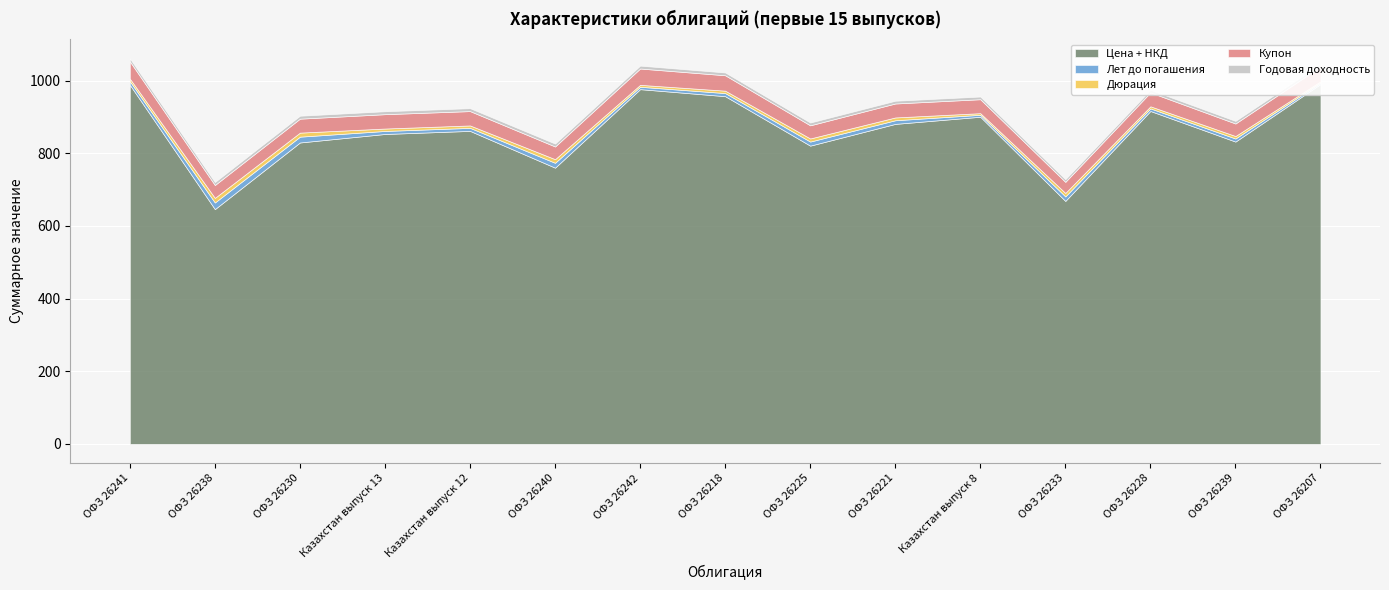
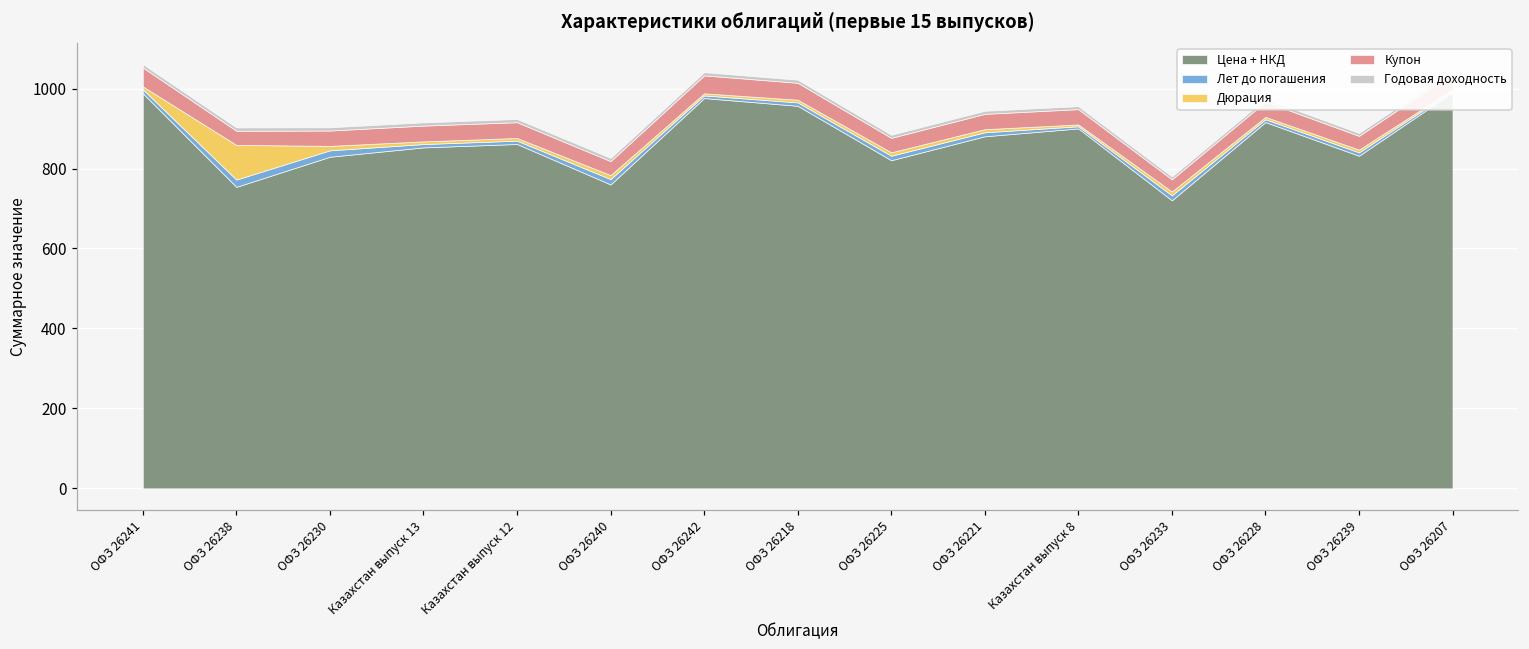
Цена + НКД, ОФЗ 26238: 650 -> 750
Дюрация, ОФЗ 26238: 10 -> 90
Цена + НКД, ОФЗ 26233: 670 -> 720
